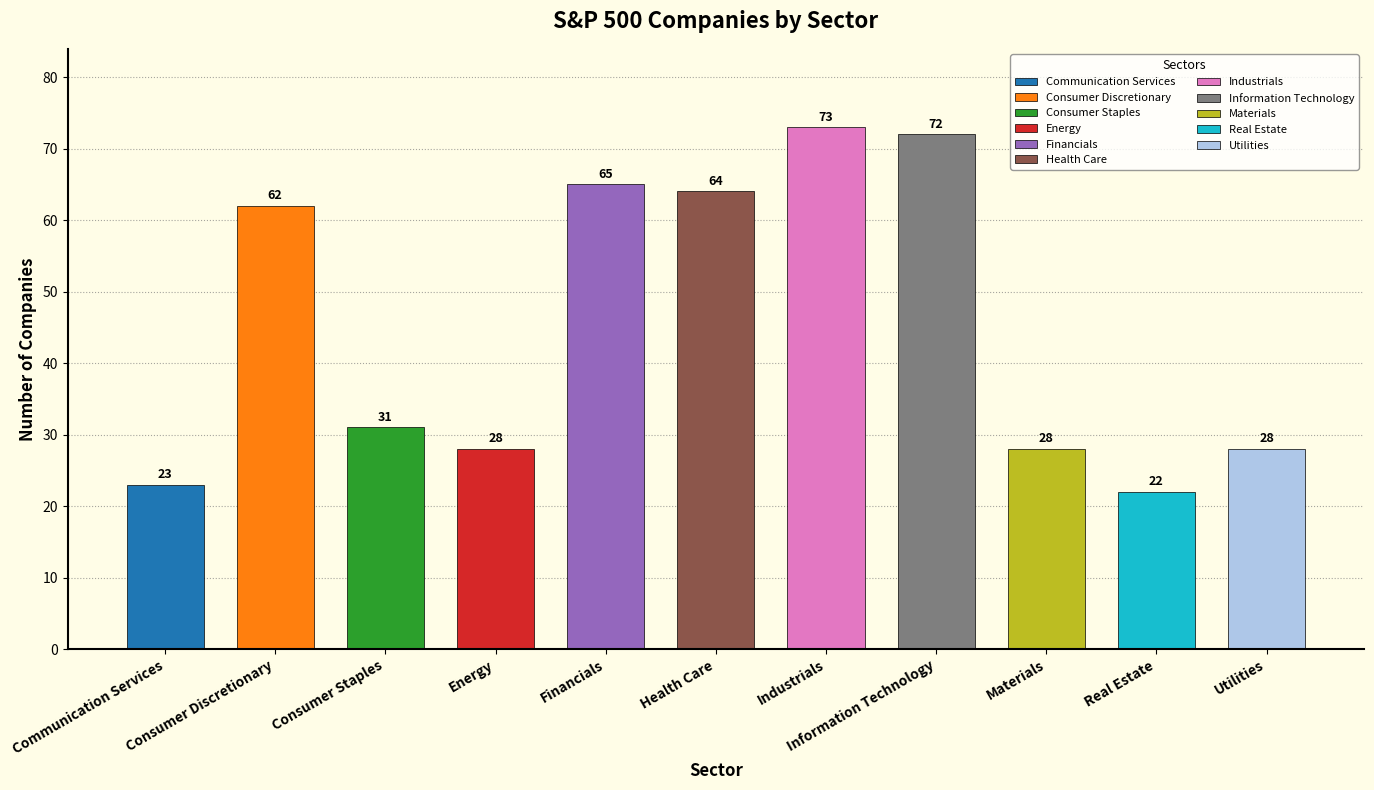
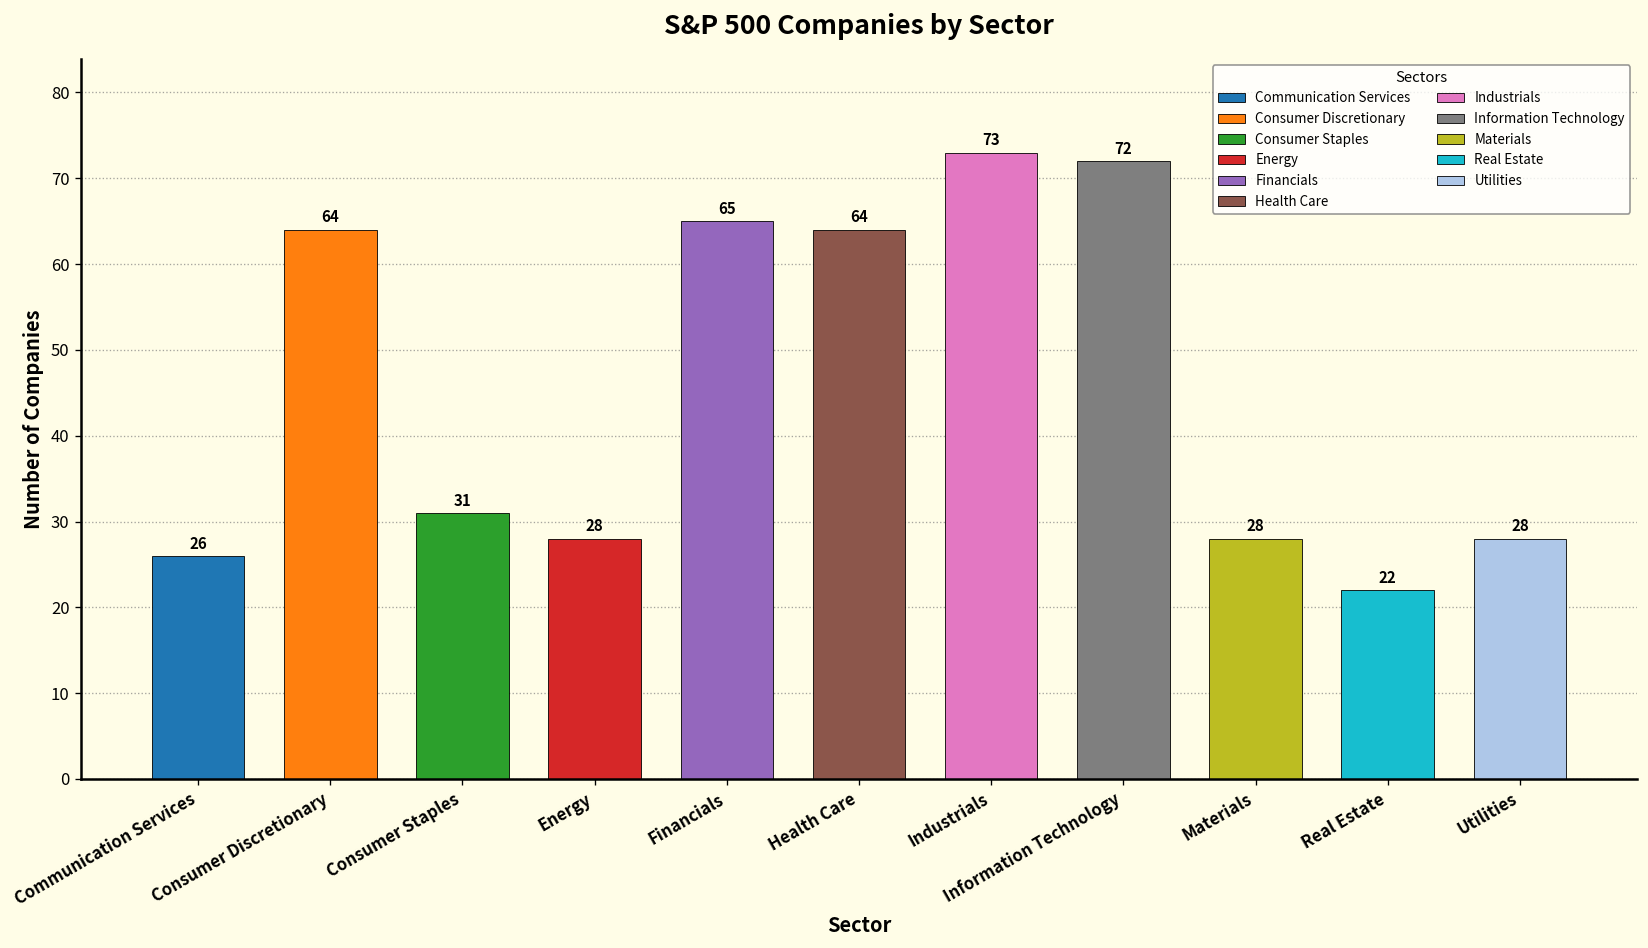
Communication Services: 23 -> 26
Consumer Discretionary: 62 -> 64
